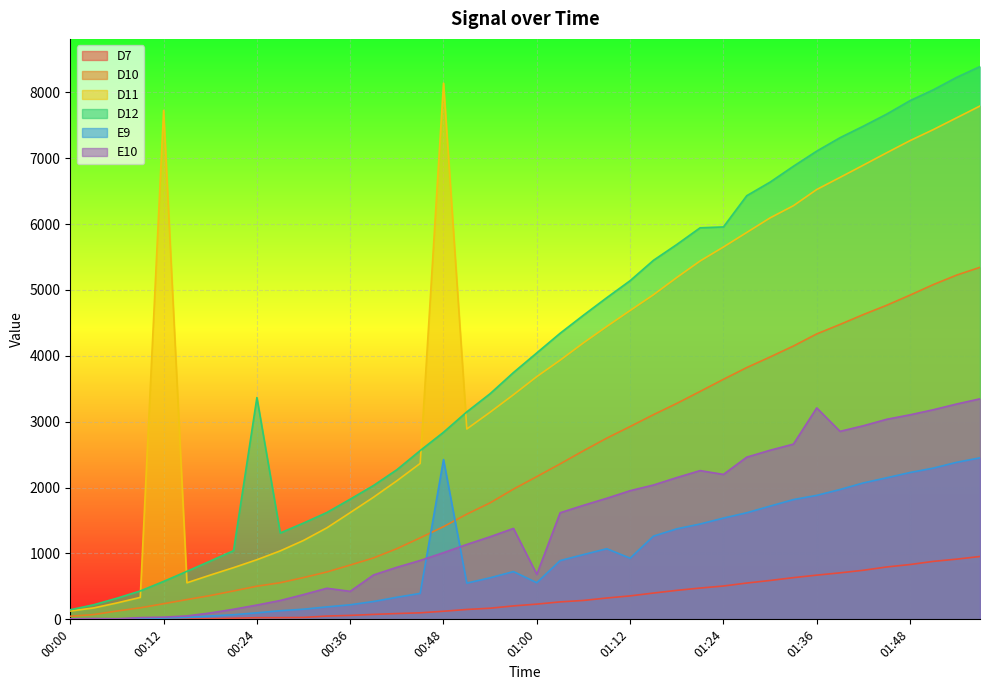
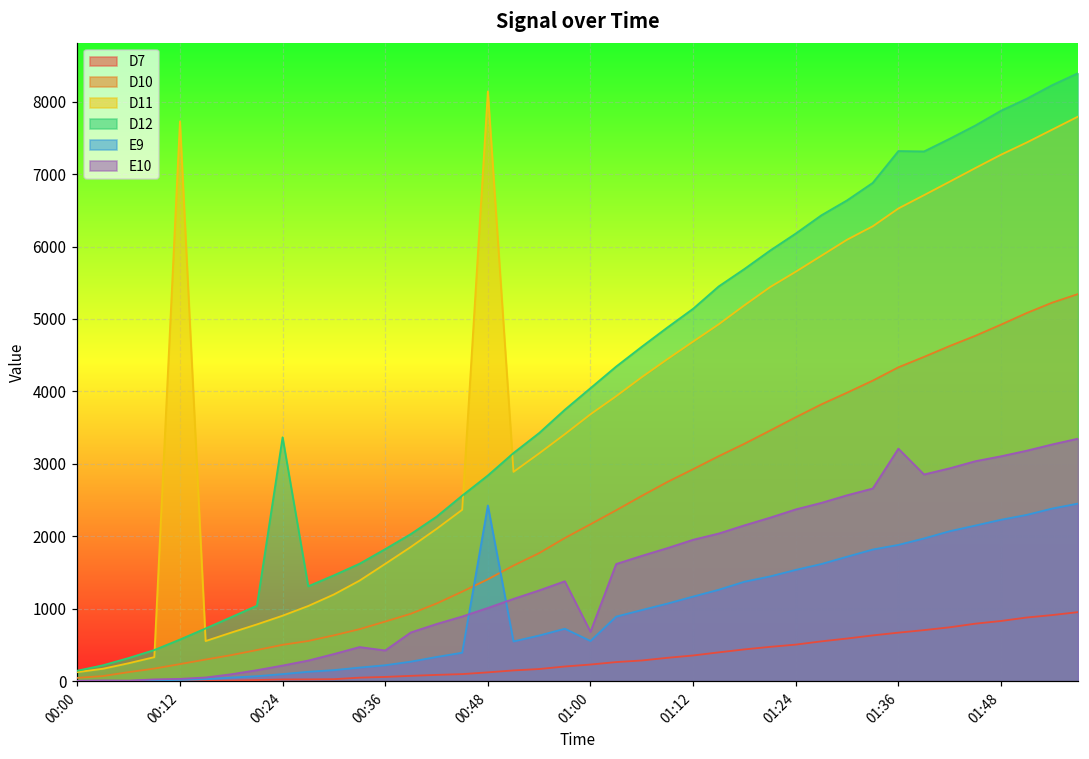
E9, 01:12: 900 -> 1200
D12, 01:24: 6000 -> 6200
E10, 01:24: 2200 -> 2400
D12, 01:36: 7100 -> 7300
